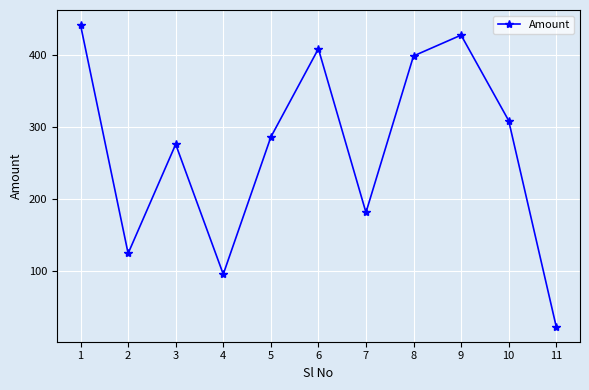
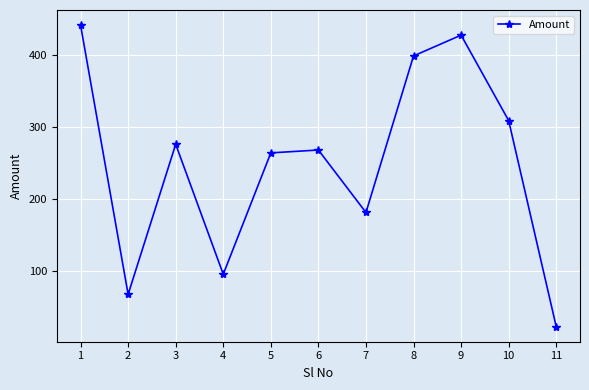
2: 120 -> 70
5: 290 -> 260
6: 410 -> 270
